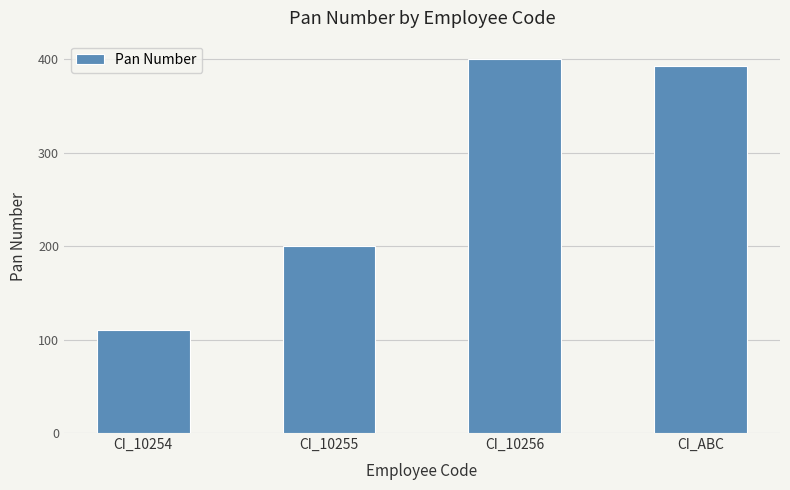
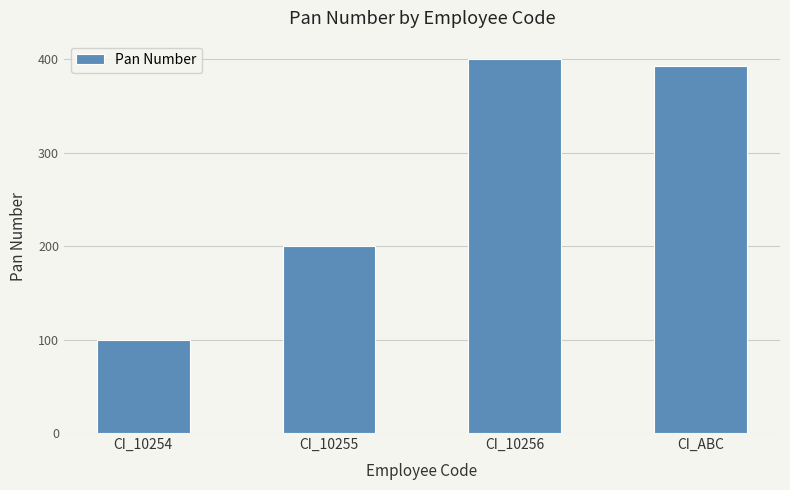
CI_10254: 110 -> 100
